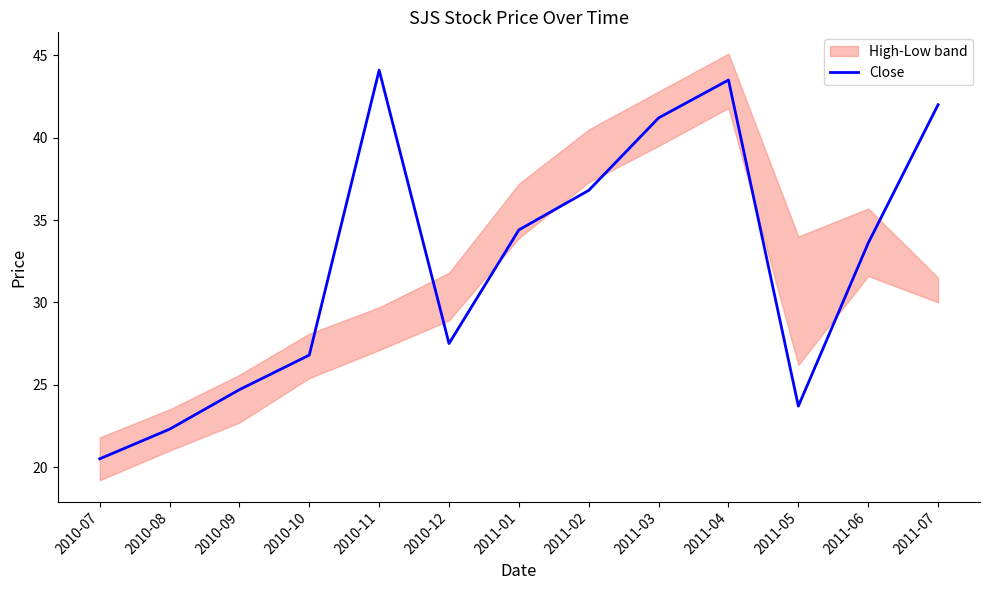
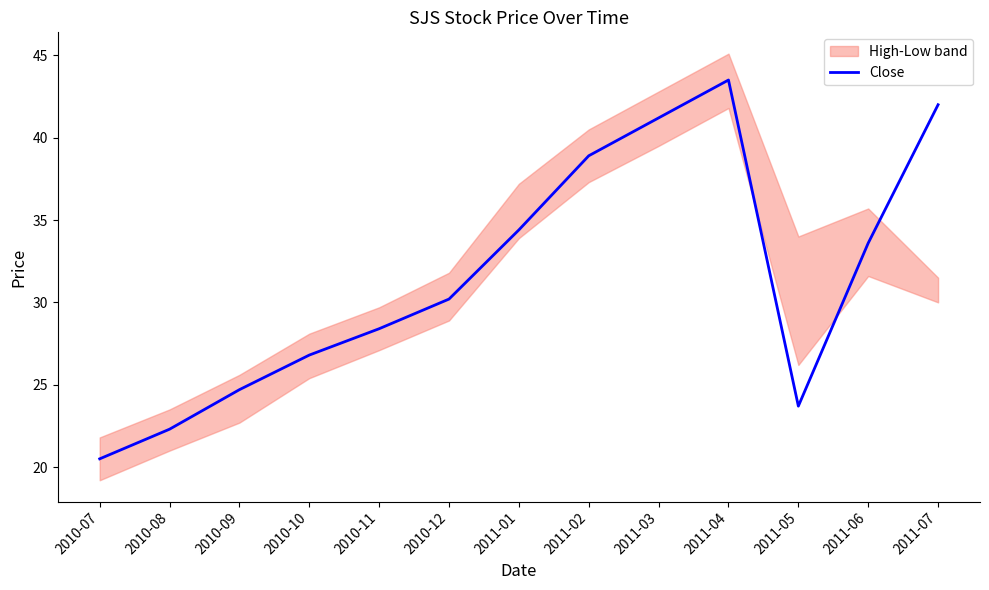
Close, 2010-11: 44.1 -> 28.4
Close, 2010-12: 27.5 -> 30.2
Close, 2011-02: 36.8 -> 38.9
